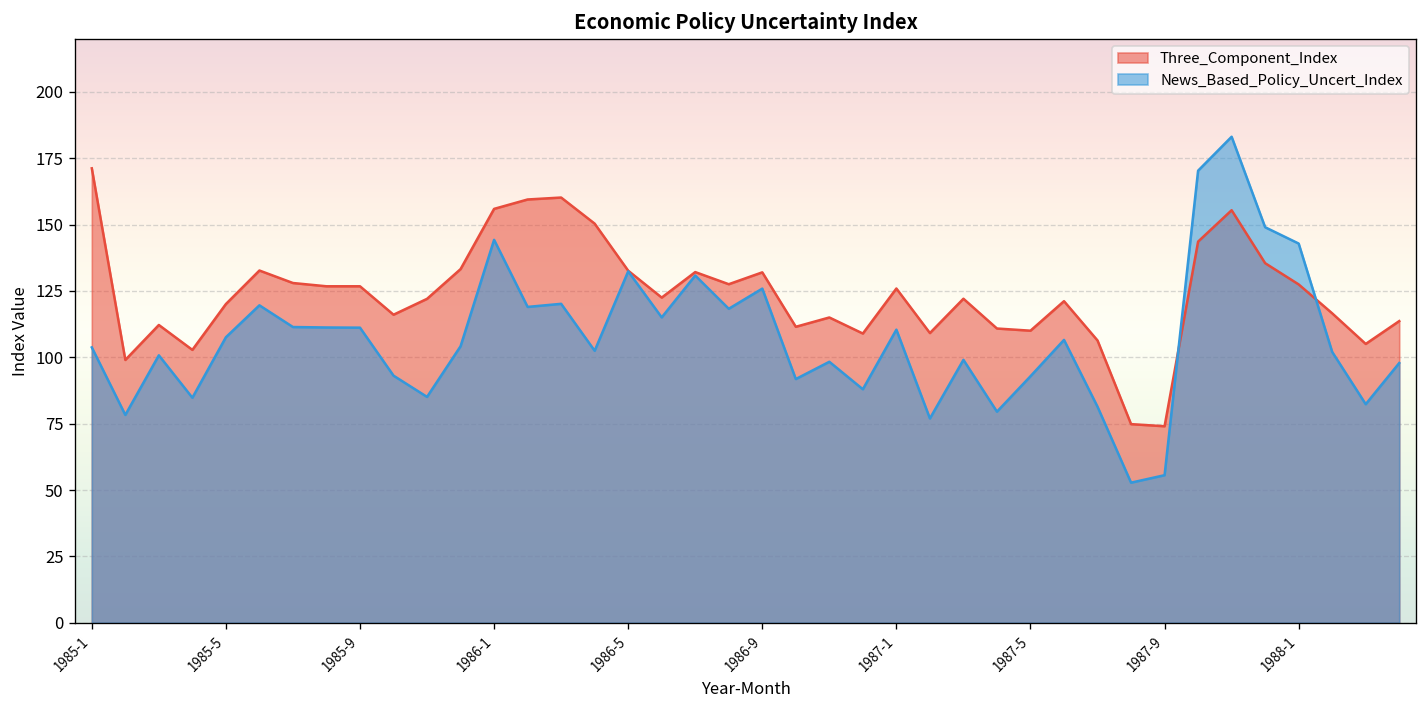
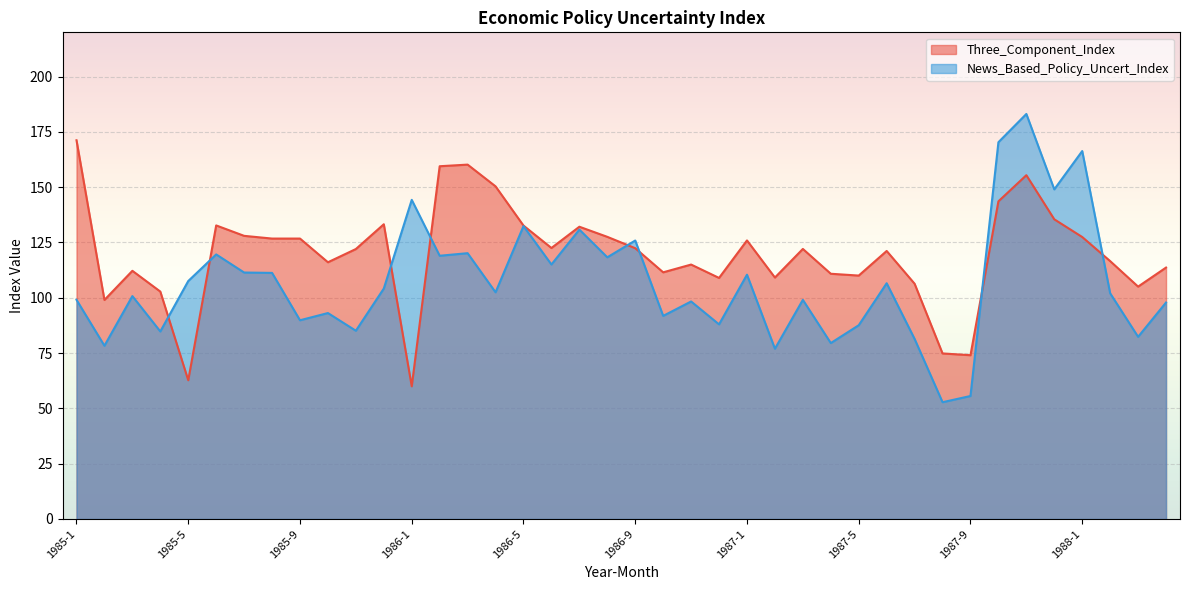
News_Based_Policy_Uncert_Index, 1985-1: 104 -> 99
Three_Component_Index, 1985-5: 120 -> 63
News_Based_Policy_Uncert_Index, 1985-9: 111 -> 90
Three_Component_Index, 1986-1: 156 -> 60
Three_Component_Index, 1986-9: 132 -> 122
News_Based_Policy_Uncert_Index, 1987-5: 93 -> 88
News_Based_Policy_Uncert_Index, 1988-1: 143 -> 166
